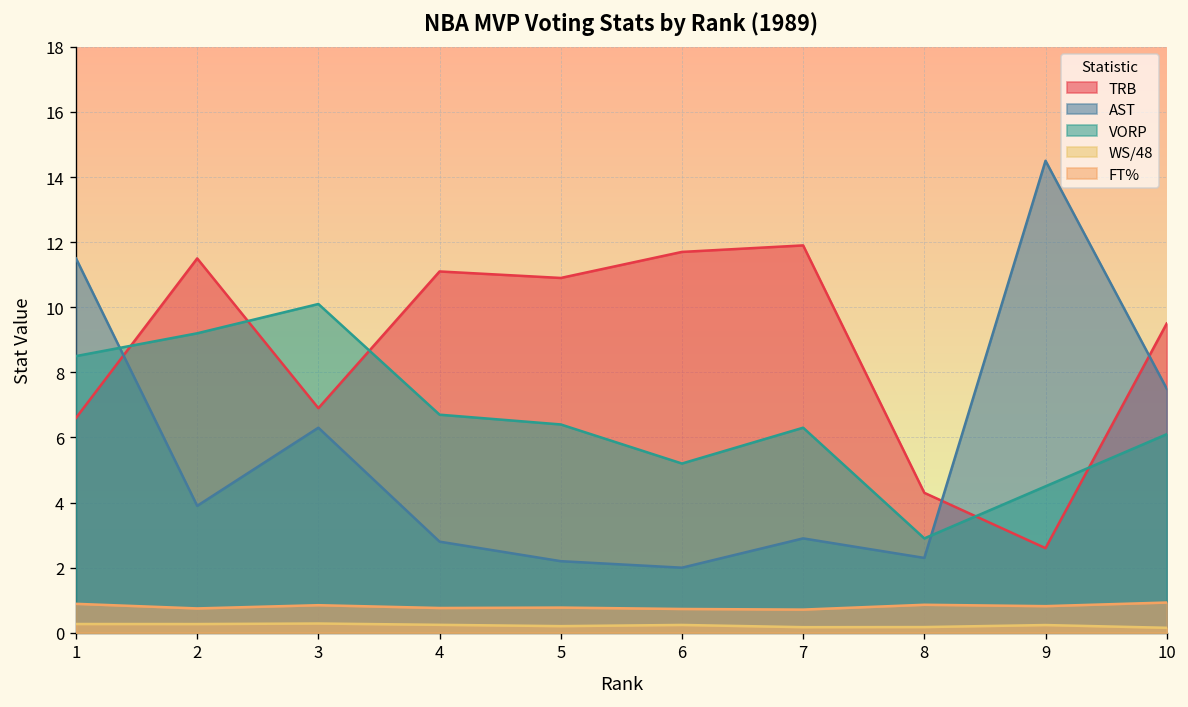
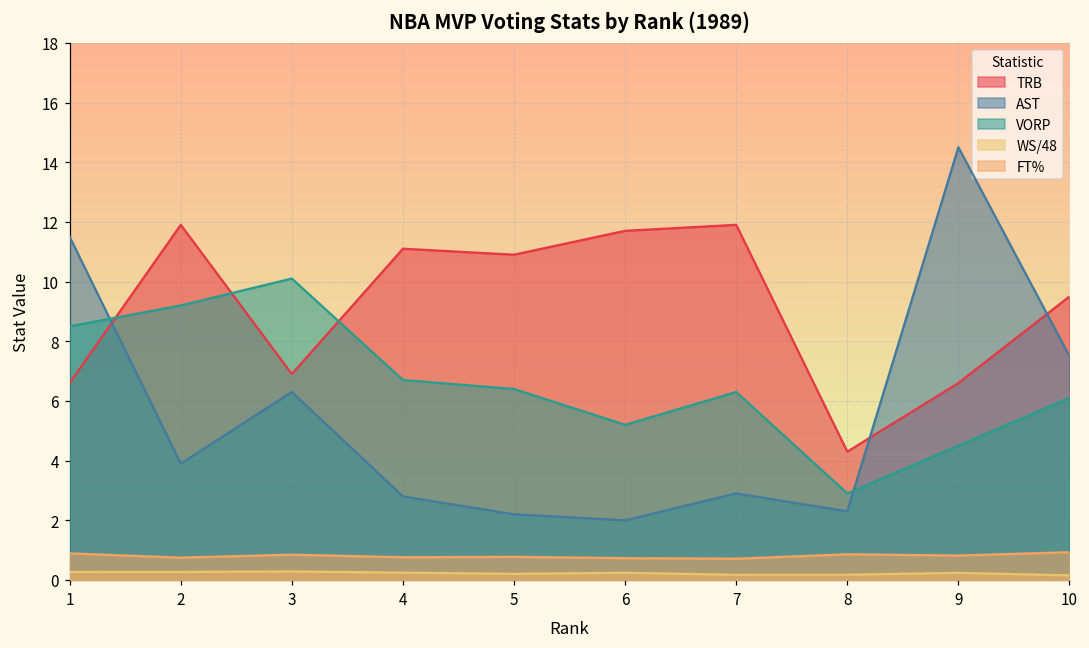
TRB, 2: 11.5 -> 11.9
TRB, 9: 2.6 -> 6.6
